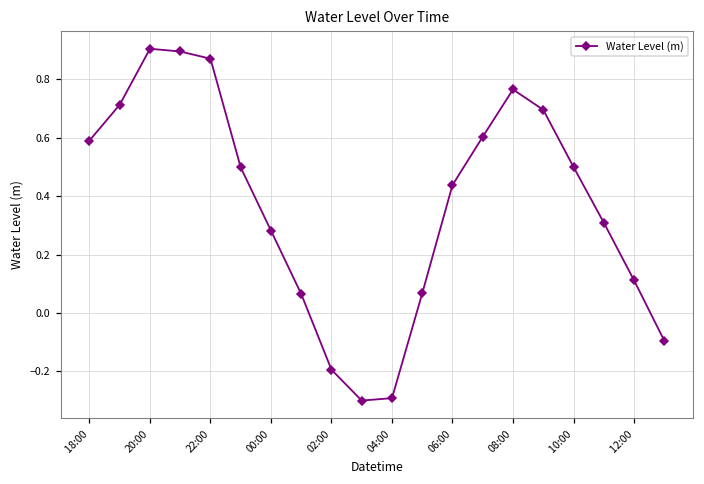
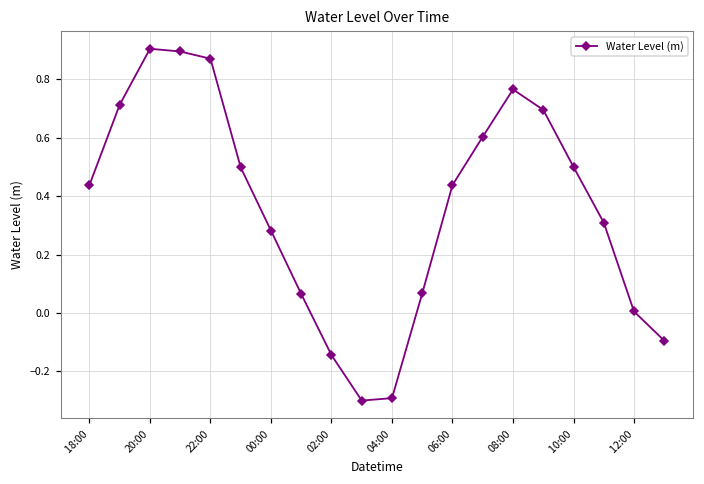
18:00: 0.59 -> 0.44
02:00: -0.19 -> -0.14
12:00: 0.11 -> 0.01
